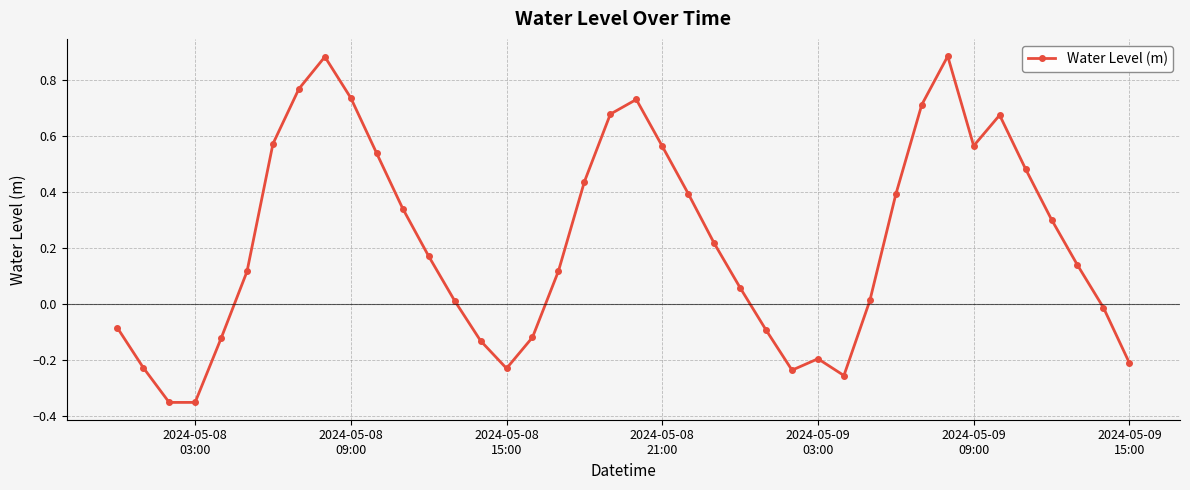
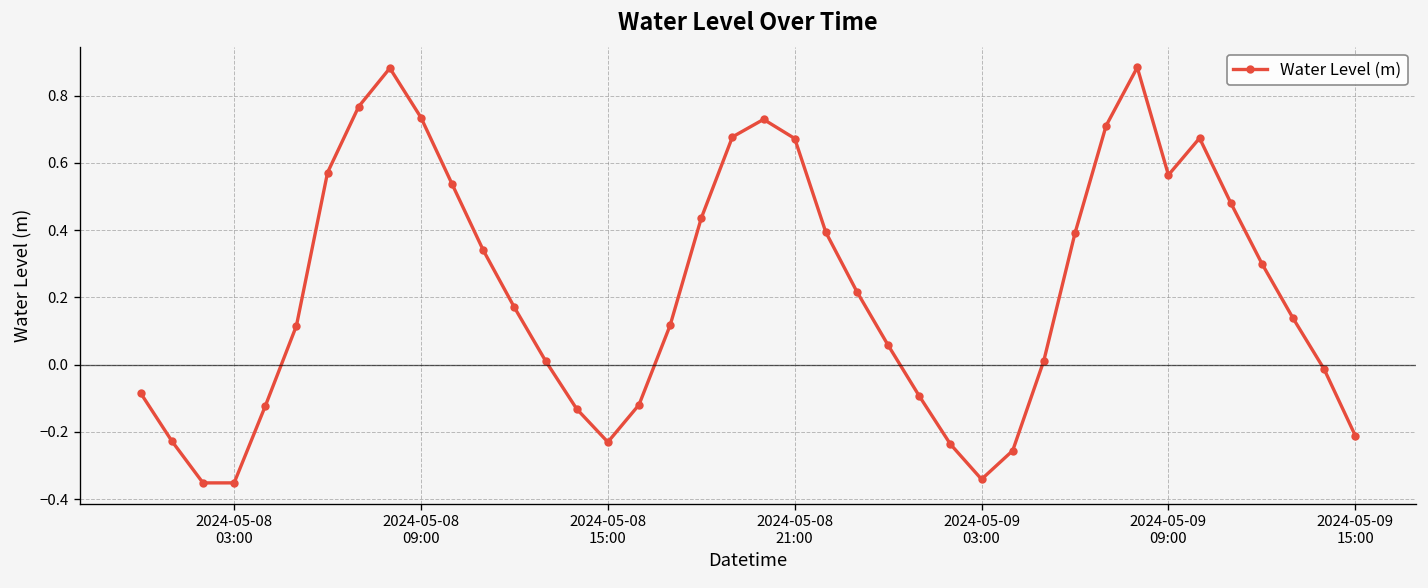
2024-05-08 21:00: 0.56 -> 0.67
2024-05-09 03:00: -0.20 -> -0.34
